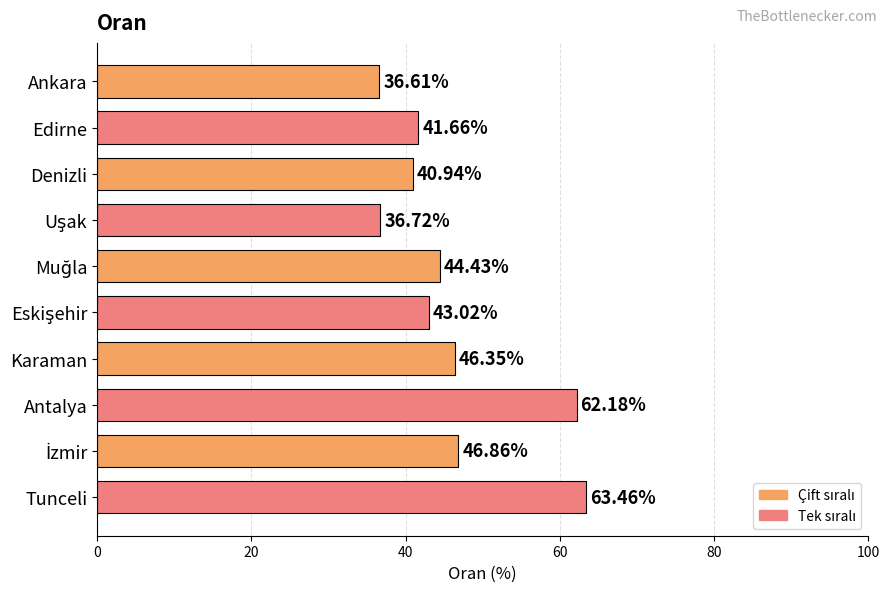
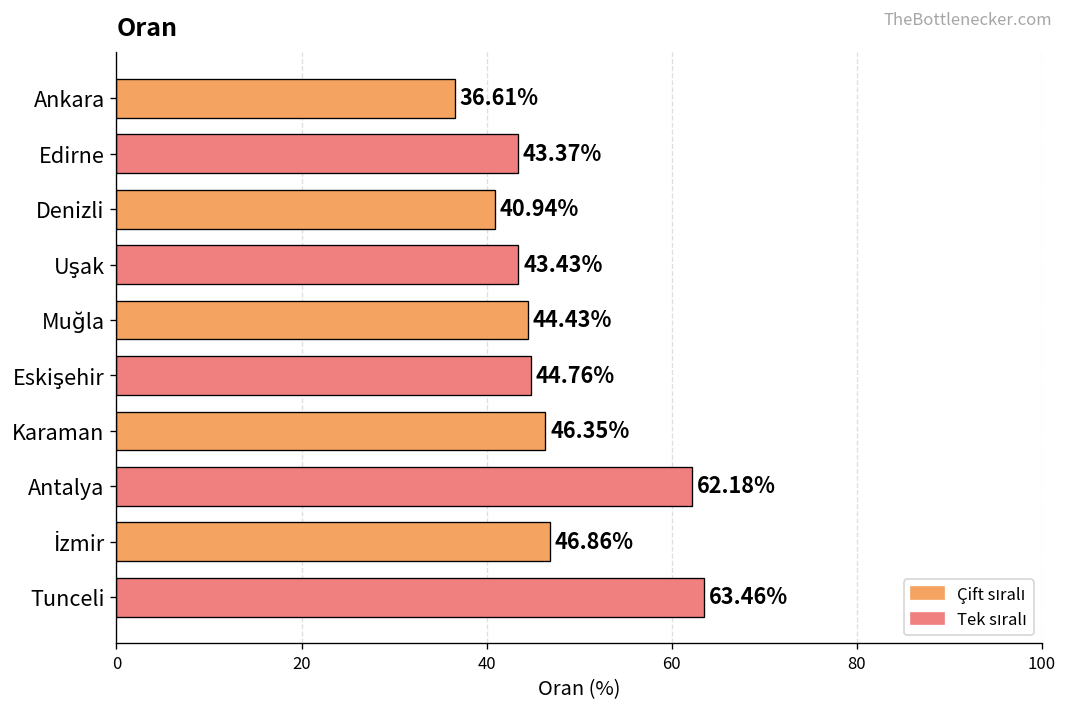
Edirne: 41.66% -> 43.37%
Uşak: 36.72% -> 43.43%
Eskişehir: 43.02% -> 44.76%
